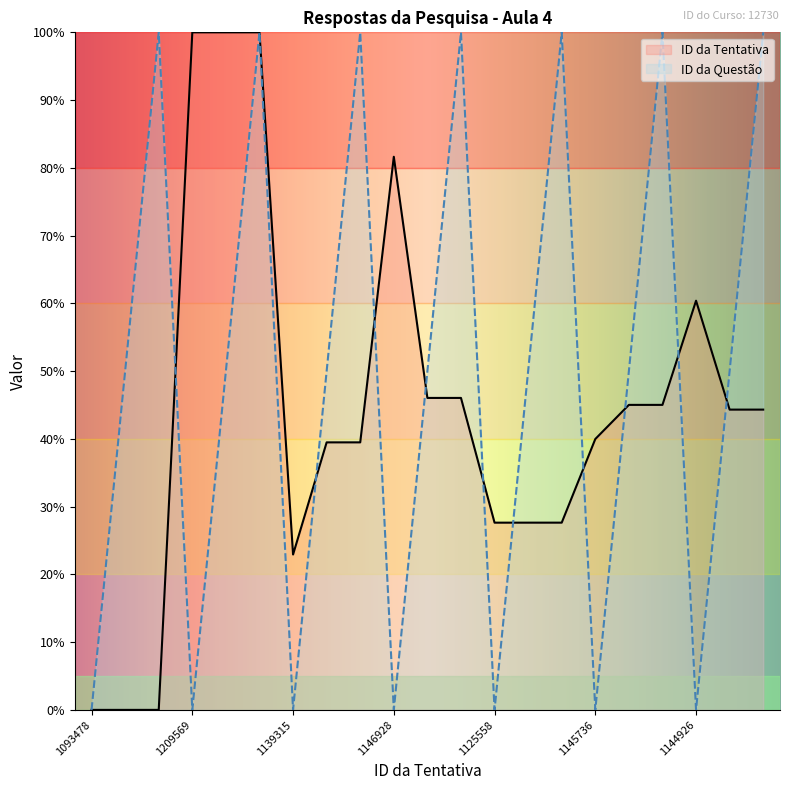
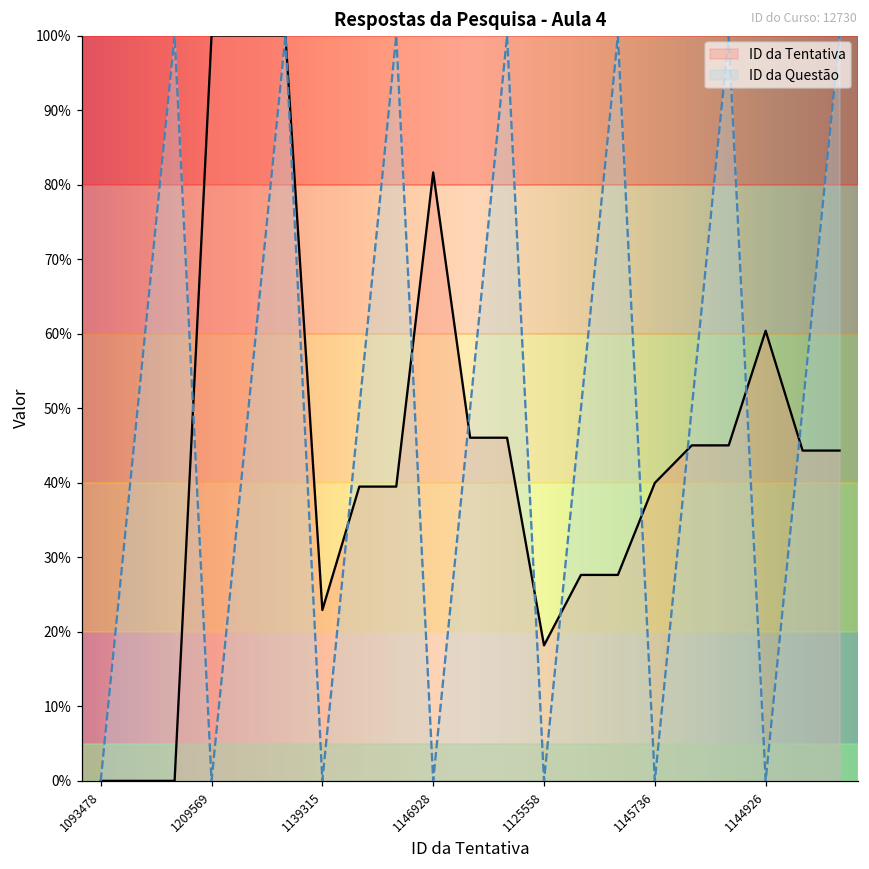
ID da Tentativa, 1125558: 28% -> 18%
